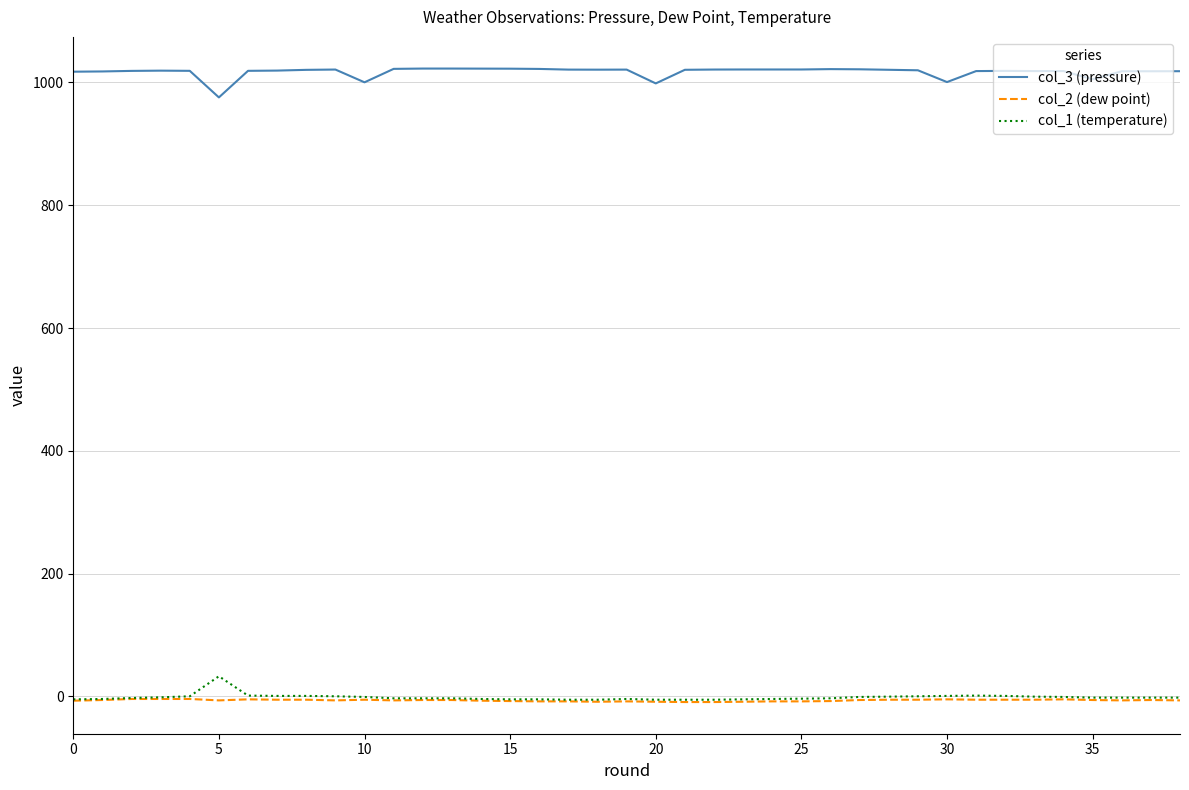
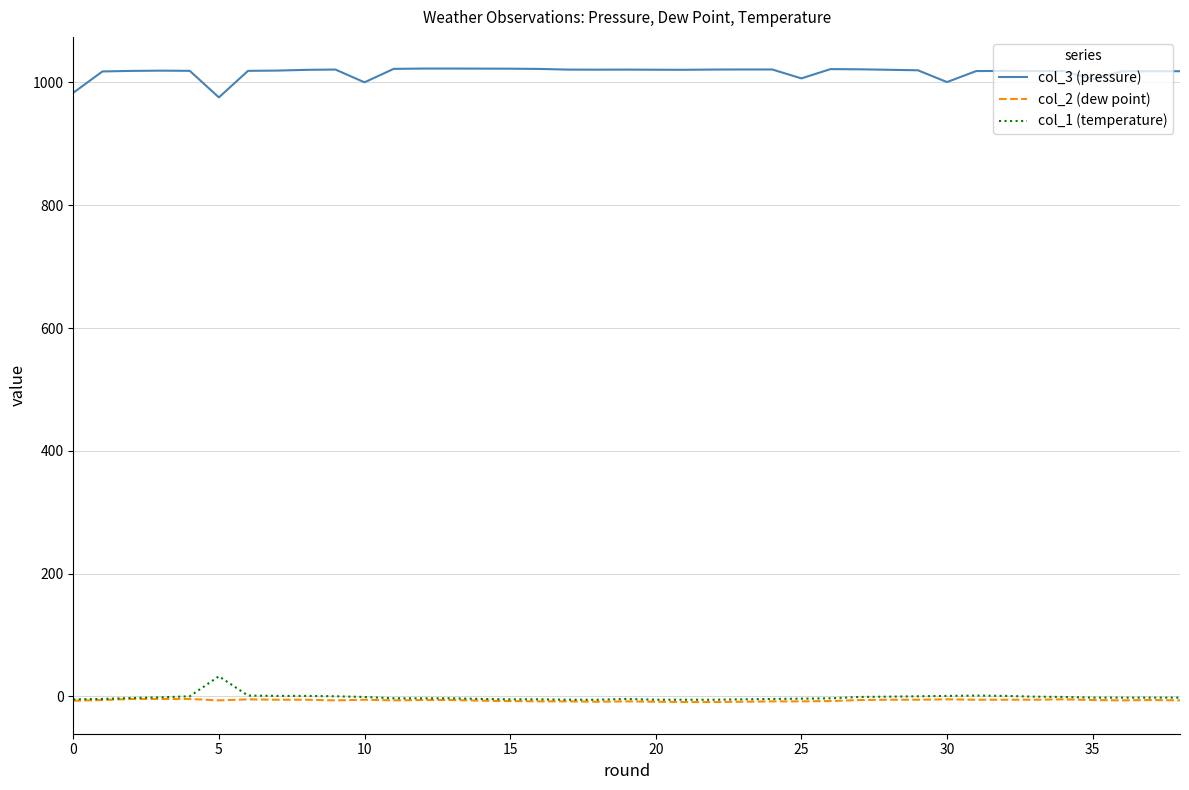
col_3 (pressure), 0: 1020 -> 980
col_3 (pressure), 20: 1000 -> 1020
col_3 (pressure), 25: 1020 -> 1010
